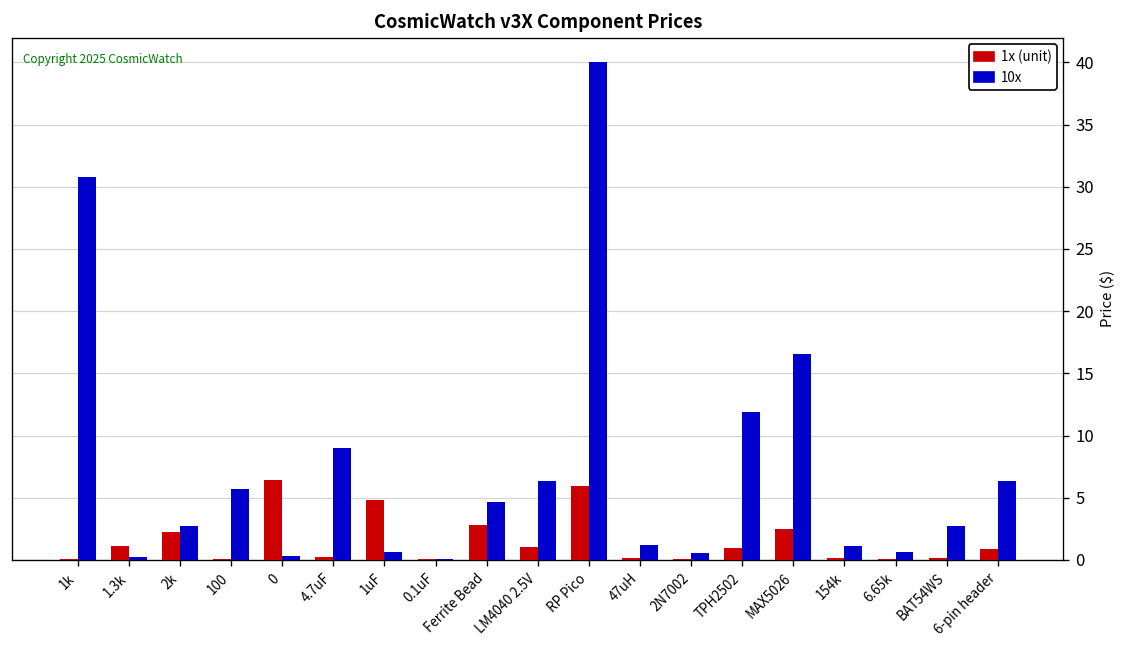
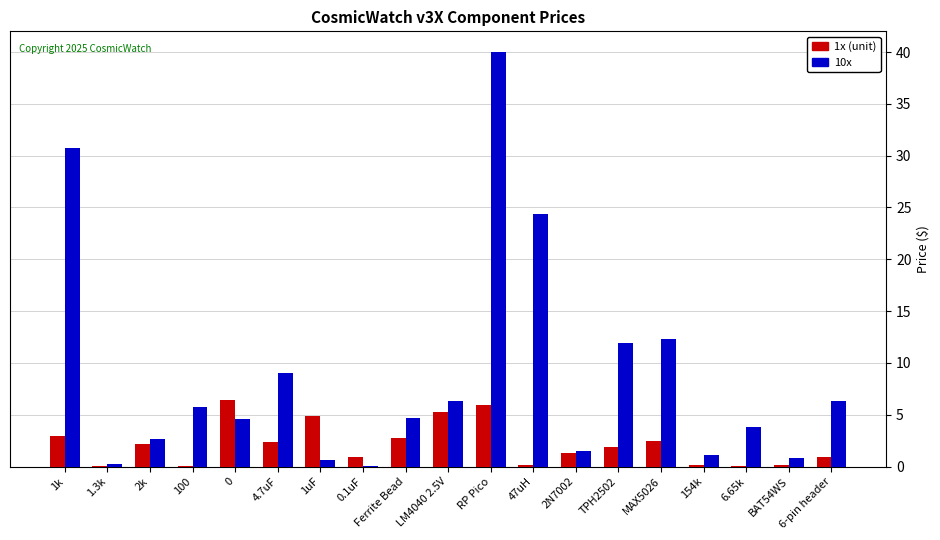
1x (unit), 1k: 0.1 -> 2.9
1x (unit), 1.3k: 1.1 -> 0.1
10x, 0: 0.3 -> 4.6
1x (unit), 4.7uF: 0.2 -> 2.4
1x (unit), 0.1uF: 0.1 -> 1.0
1x (unit), LM4040 2.5V: 1.0 -> 5.3
10x, 47uH: 1.2 -> 24.4
1x (unit), 2N7002: 0.1 -> 1.3
10x, 2N7002: 0.5 -> 1.5
1x (unit), TPH2502: 0.9 -> 1.9
10x, MAX5026: 16.5 -> 12.3
10x, 6.65k: 0.6 -> 3.8
10x, BAT54WS: 2.7 -> 0.8
